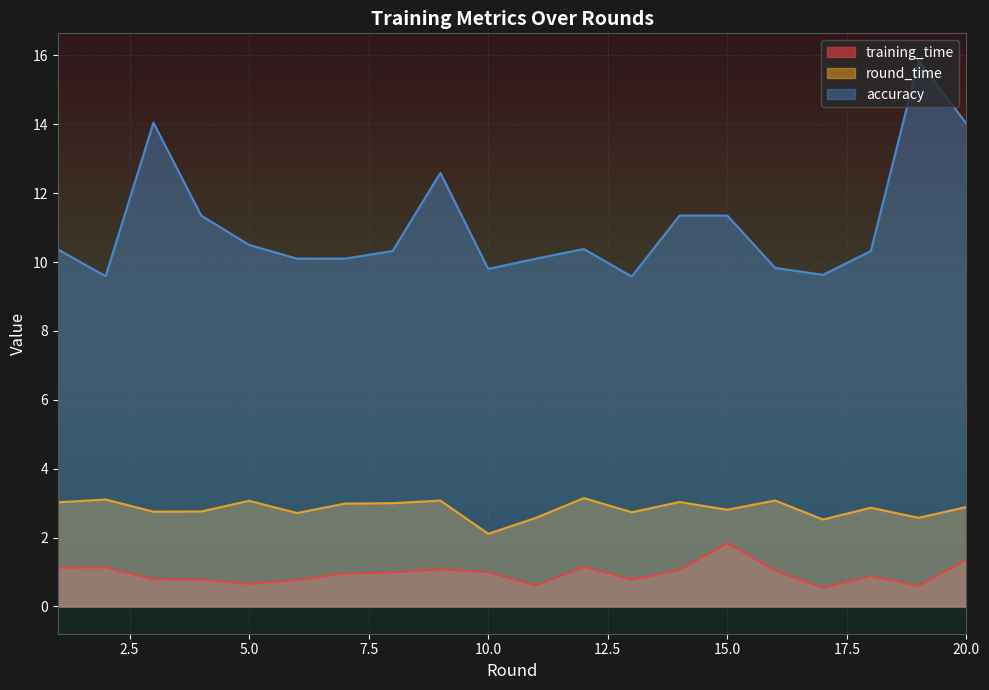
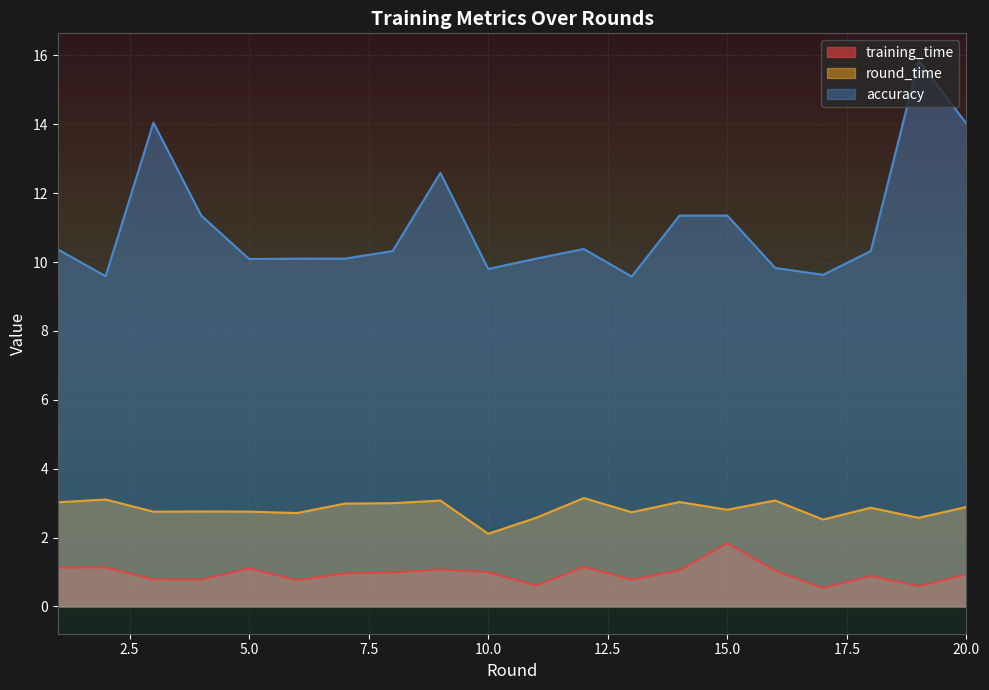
training_time, 5.0: 0.7 -> 1.1
round_time, 5.0: 3.1 -> 2.8
accuracy, 5.0: 10.5 -> 10.1
training_time, 20.0: 1.3 -> 0.9
